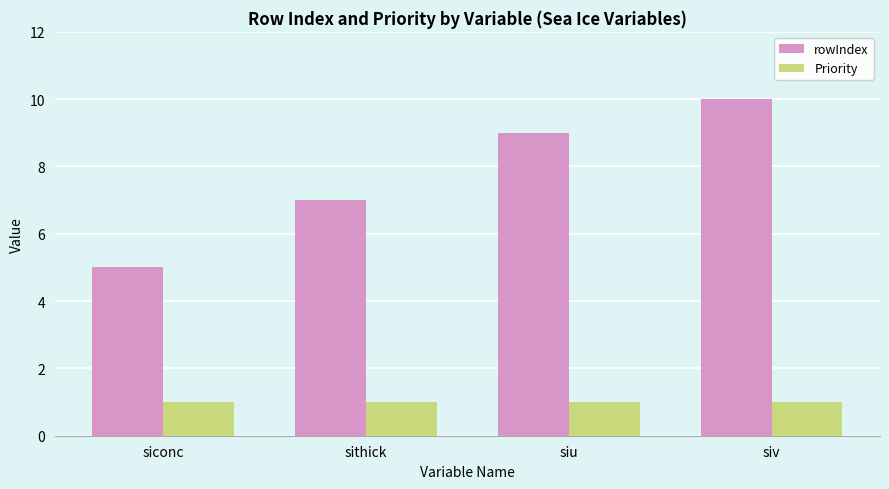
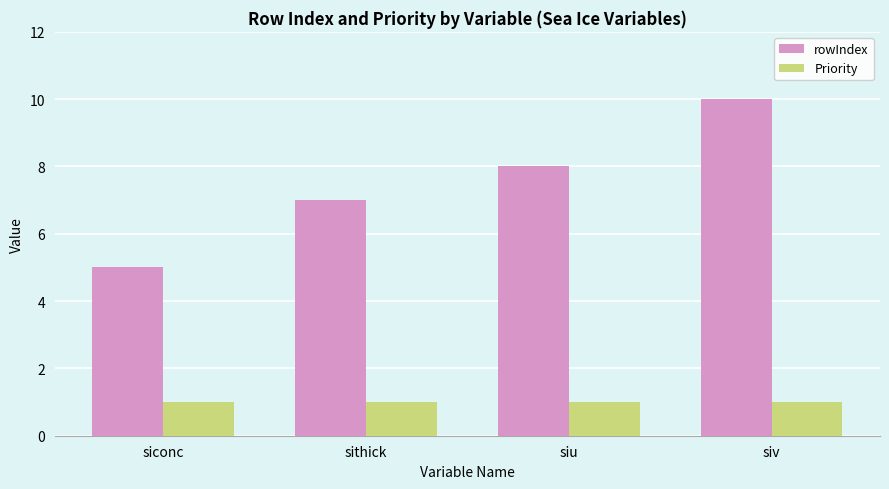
rowIndex, siu: 9 -> 8
